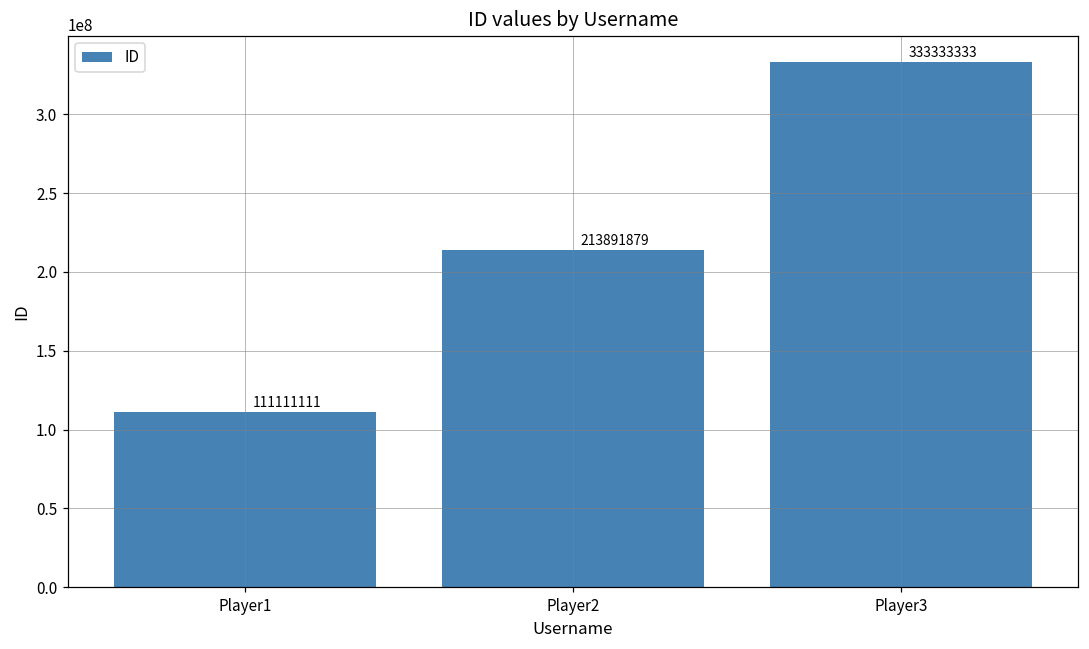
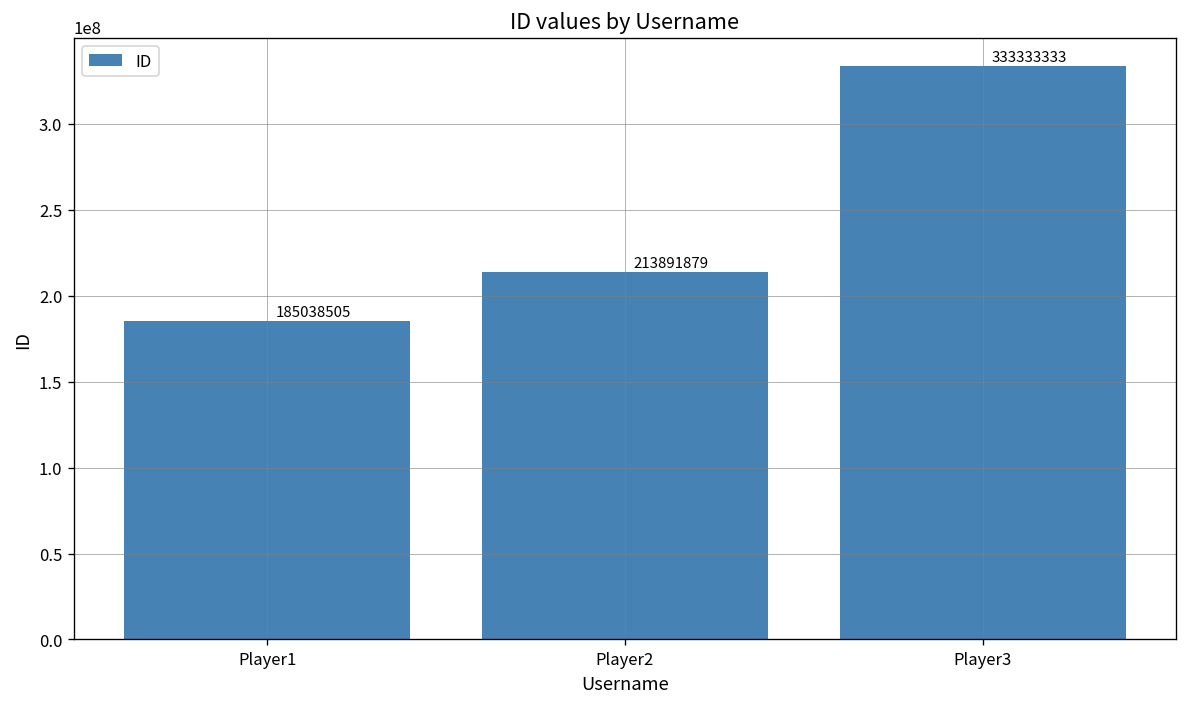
Player1: 111111111 -> 185038505
